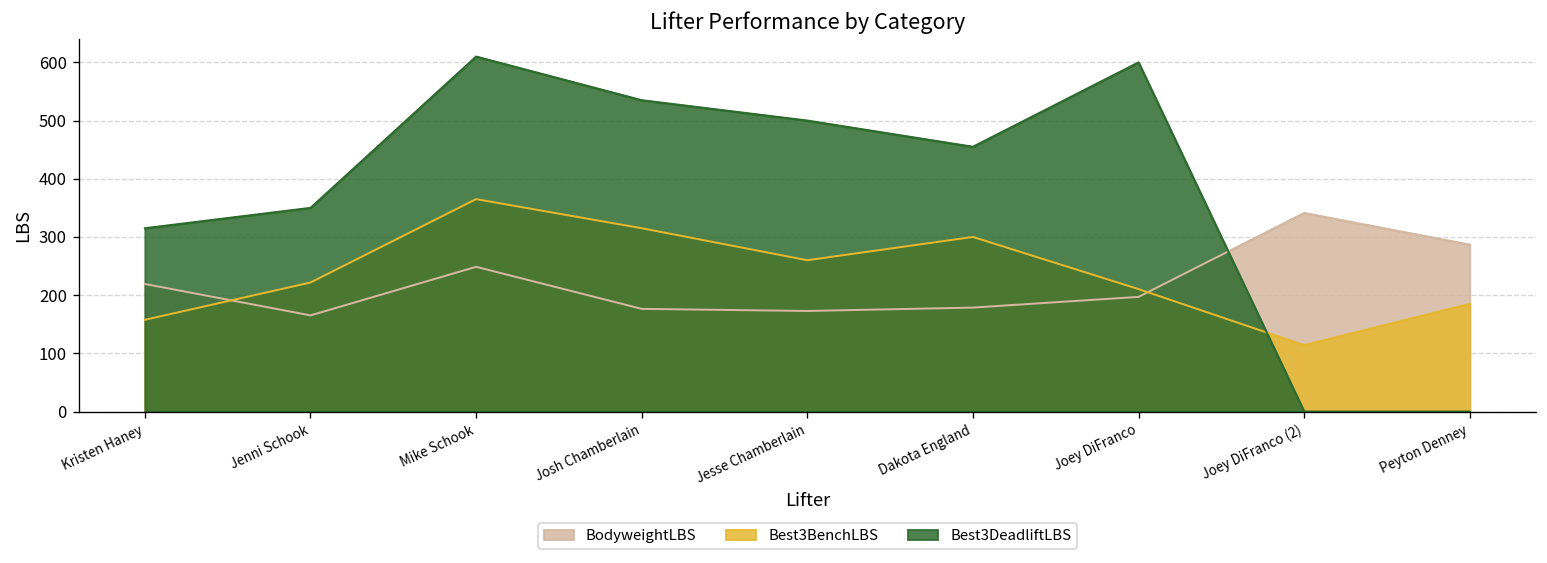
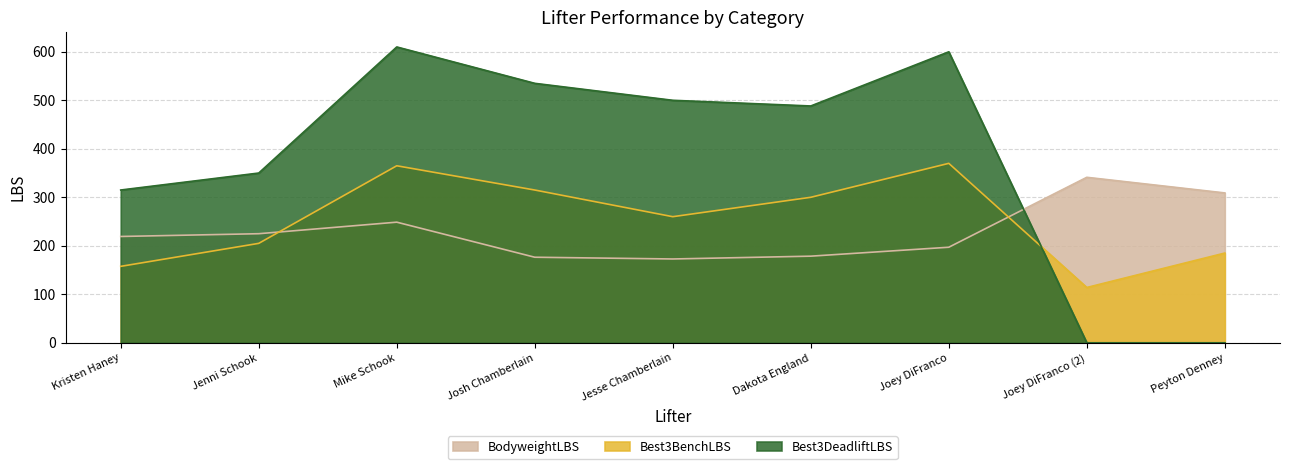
BodyweightLBS, Jenni Schook: 170 -> 220
Best3BenchLBS, Jenni Schook: 220 -> 210
Best3DeadliftLBS, Dakota England: 460 -> 490
Best3BenchLBS, Joey DiFranco: 210 -> 370
BodyweightLBS, Peyton Denney: 290 -> 310
